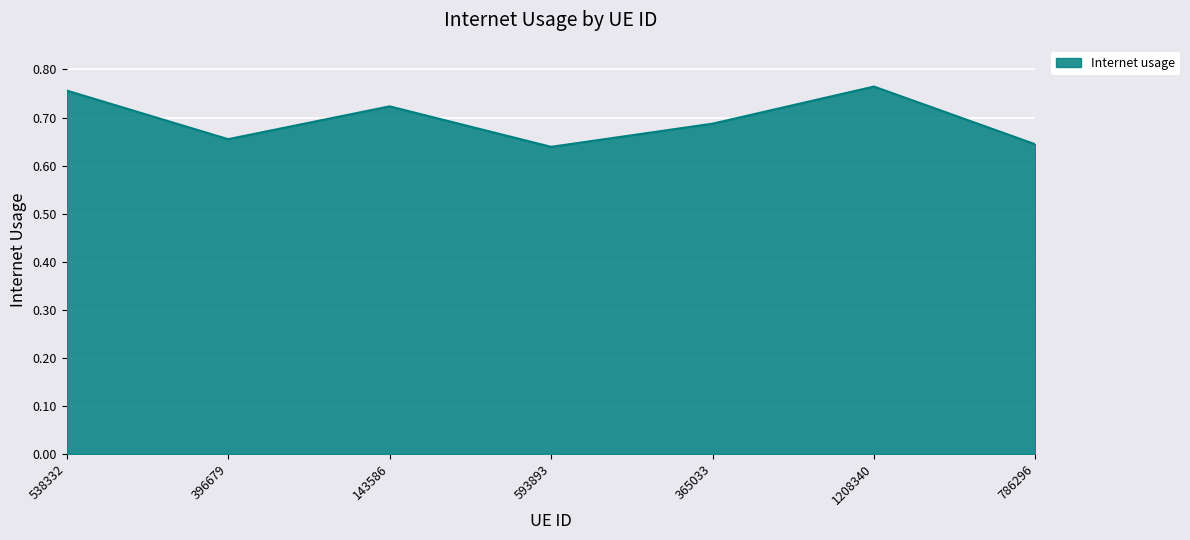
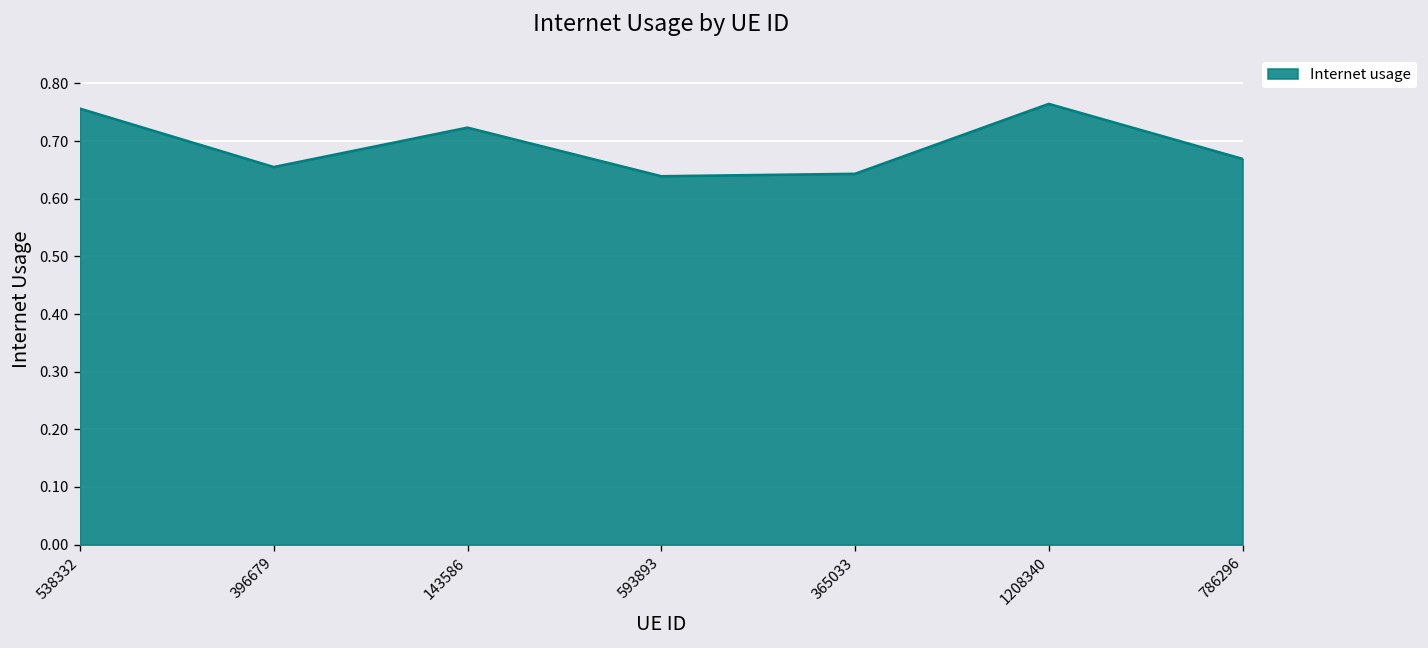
365033: 0.69 -> 0.64
786296: 0.64 -> 0.67
